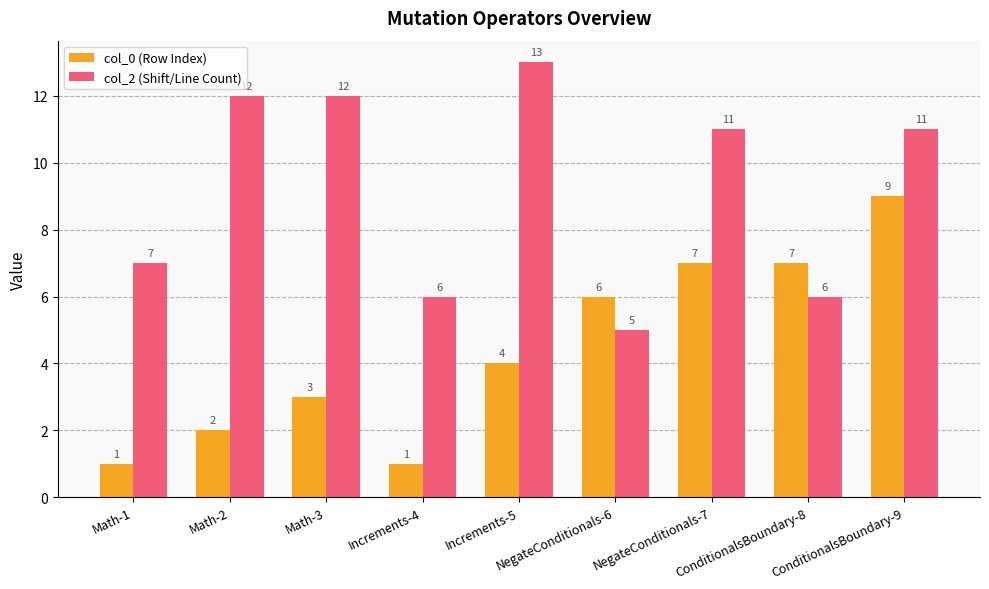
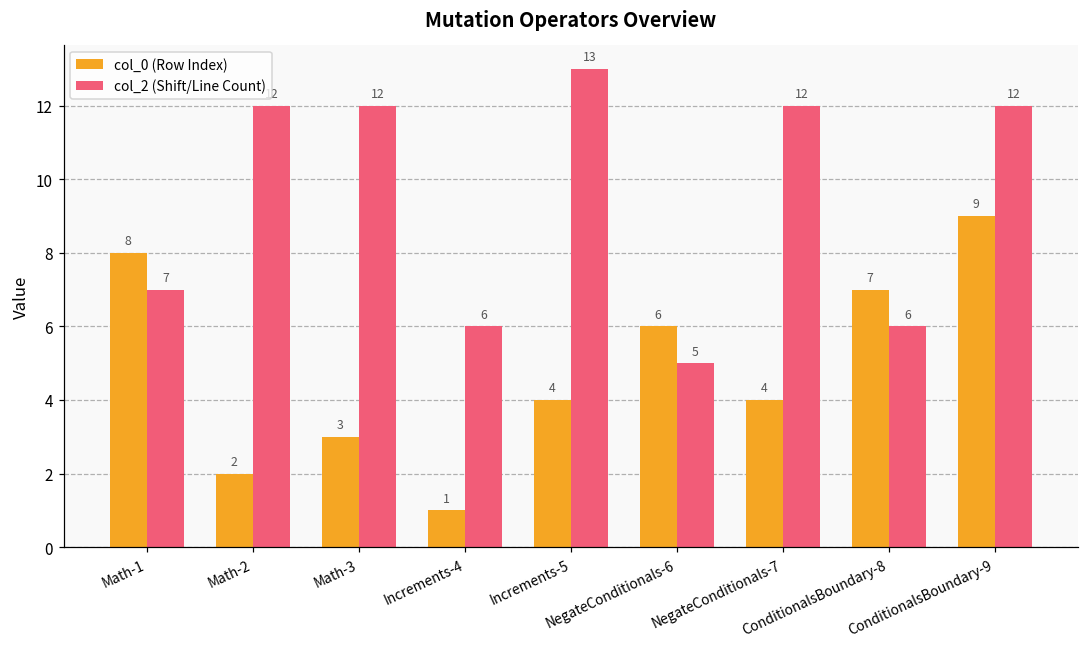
col_0 (Row Index), Math-1: 1 -> 8
col_0 (Row Index), NegateConditionals-7: 7 -> 4
col_2 (Shift/Line Count), NegateConditionals-7: 11 -> 12
col_2 (Shift/Line Count), ConditionalsBoundary-9: 11 -> 12
